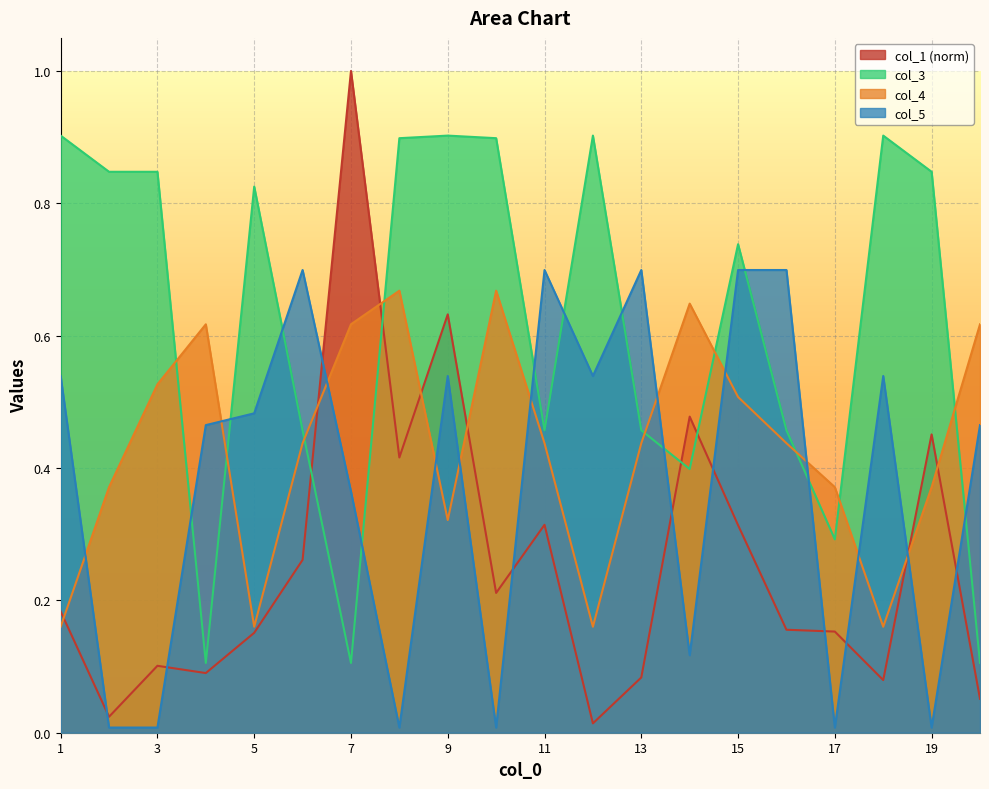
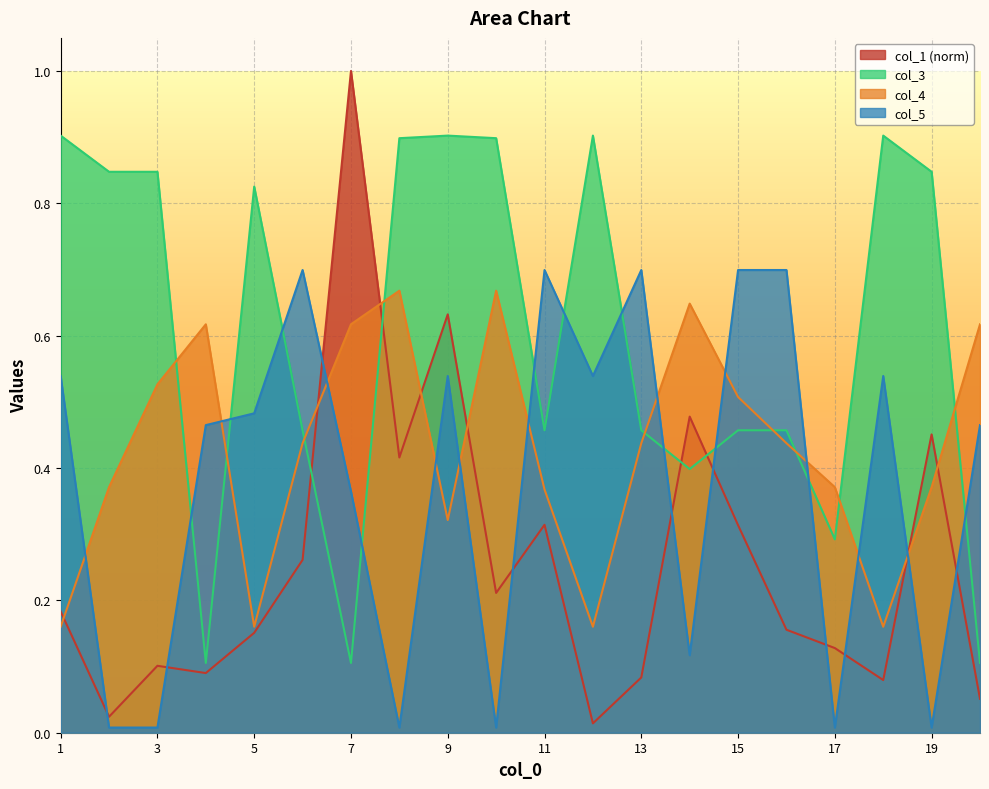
col_4, 11: 0.44 -> 0.37
col_3, 15: 0.74 -> 0.46
col_1 (norm), 17: 0.15 -> 0.13
